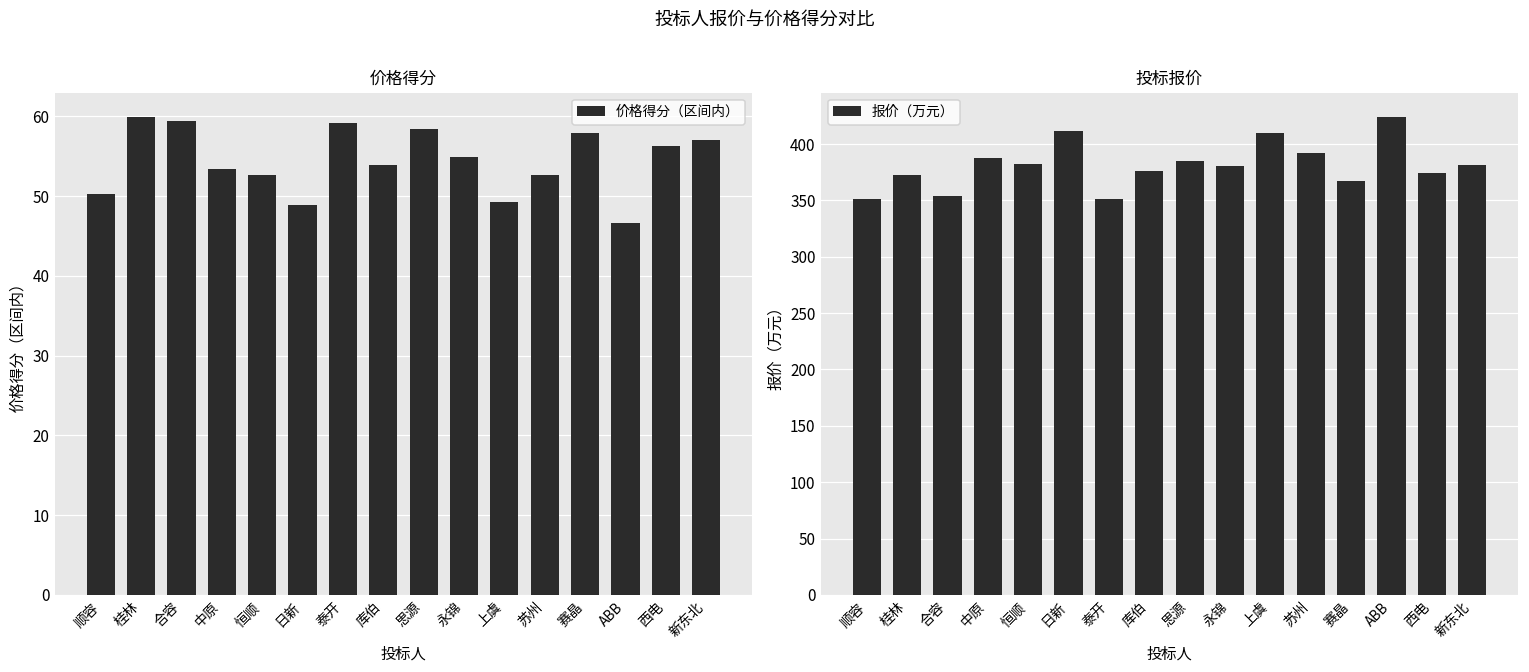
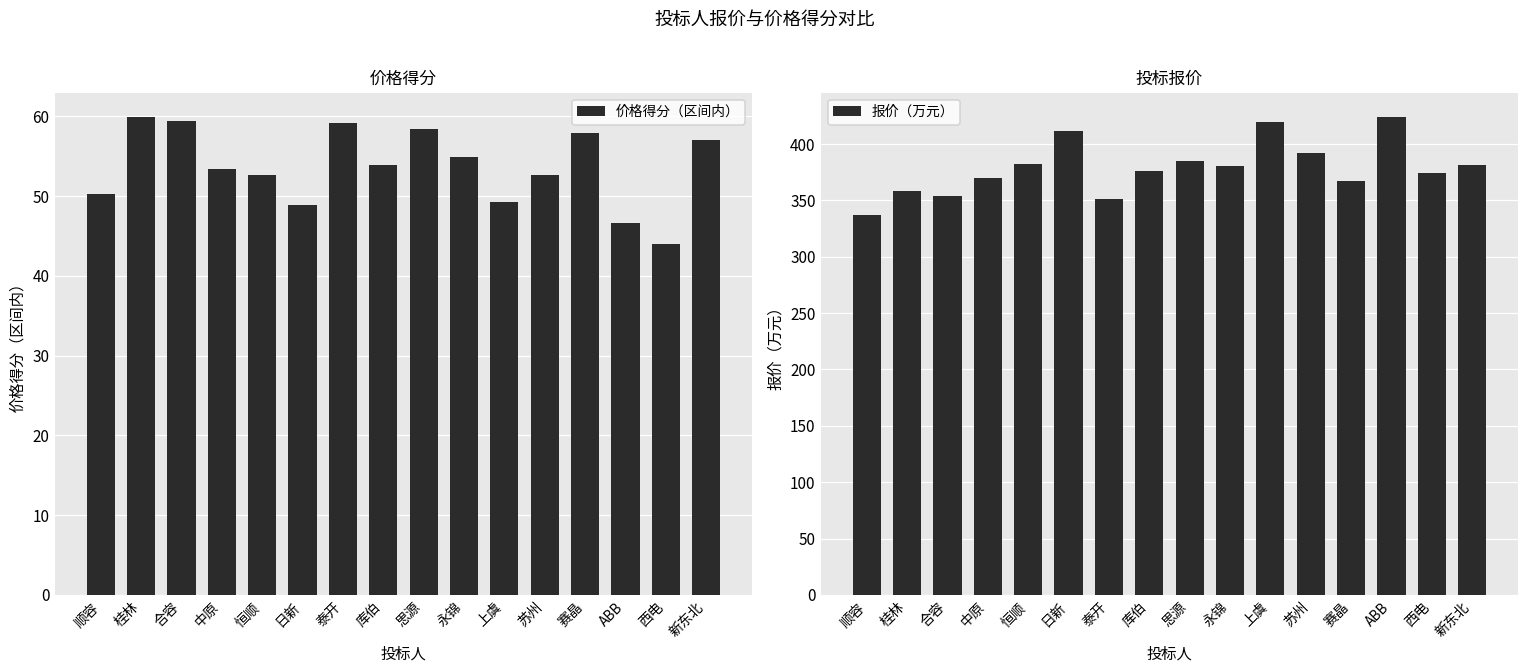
价格得分, 西电: 56 -> 44
投标报价, 顺容: 351 -> 337
投标报价, 桂林: 373 -> 359
投标报价, 中原: 388 -> 370
投标报价, 上虞: 410 -> 419
